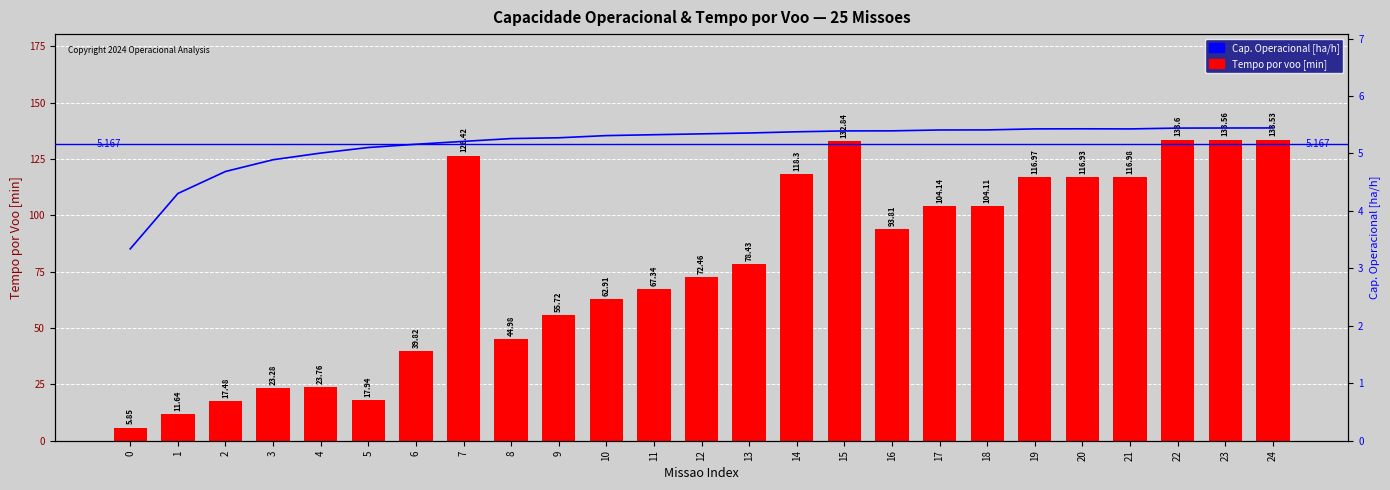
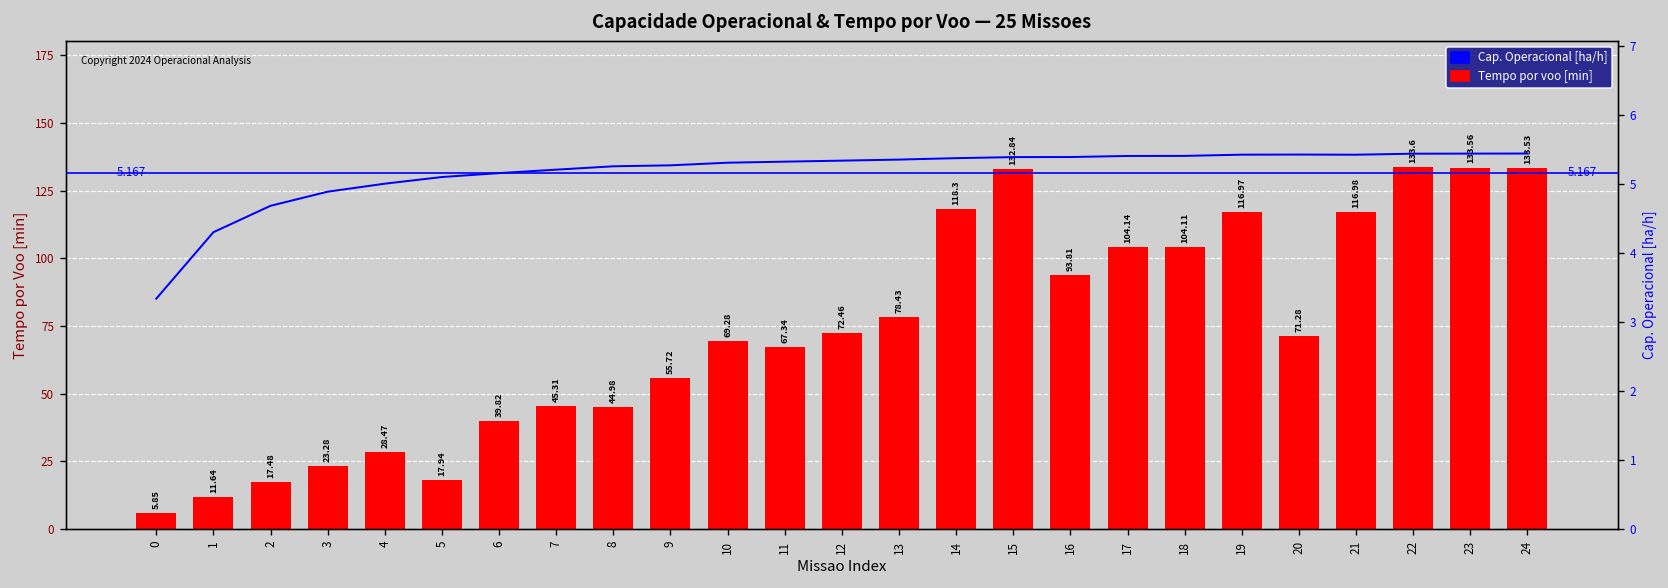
Tempo por voo [min], 4: 23.76 -> 28.47
Tempo por voo [min], 7: 126.42 -> 45.31
Tempo por voo [min], 10: 62.91 -> 69.28
Tempo por voo [min], 20: 116.93 -> 71.28
